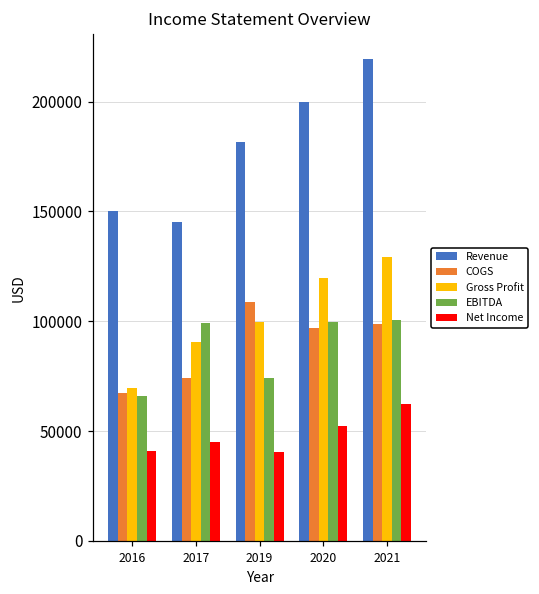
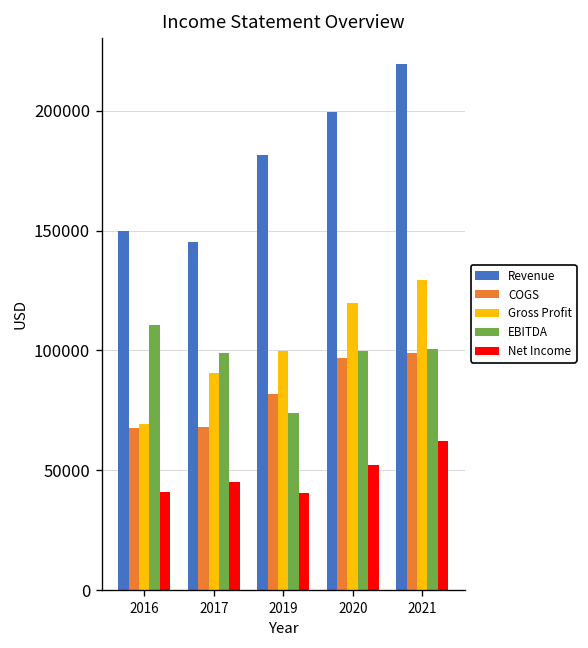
EBITDA, 2016: 66000 -> 111000
COGS, 2017: 74000 -> 68000
COGS, 2019: 109000 -> 82000
